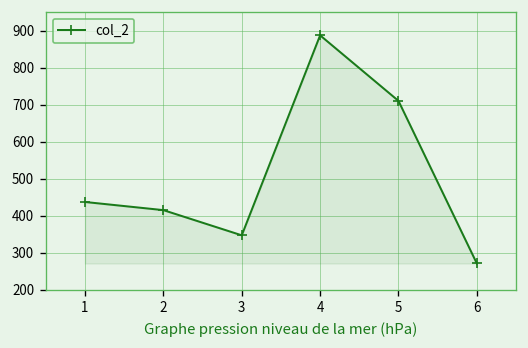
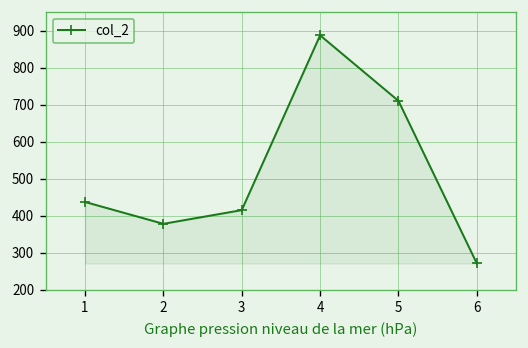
2: 420 -> 380
3: 350 -> 420
